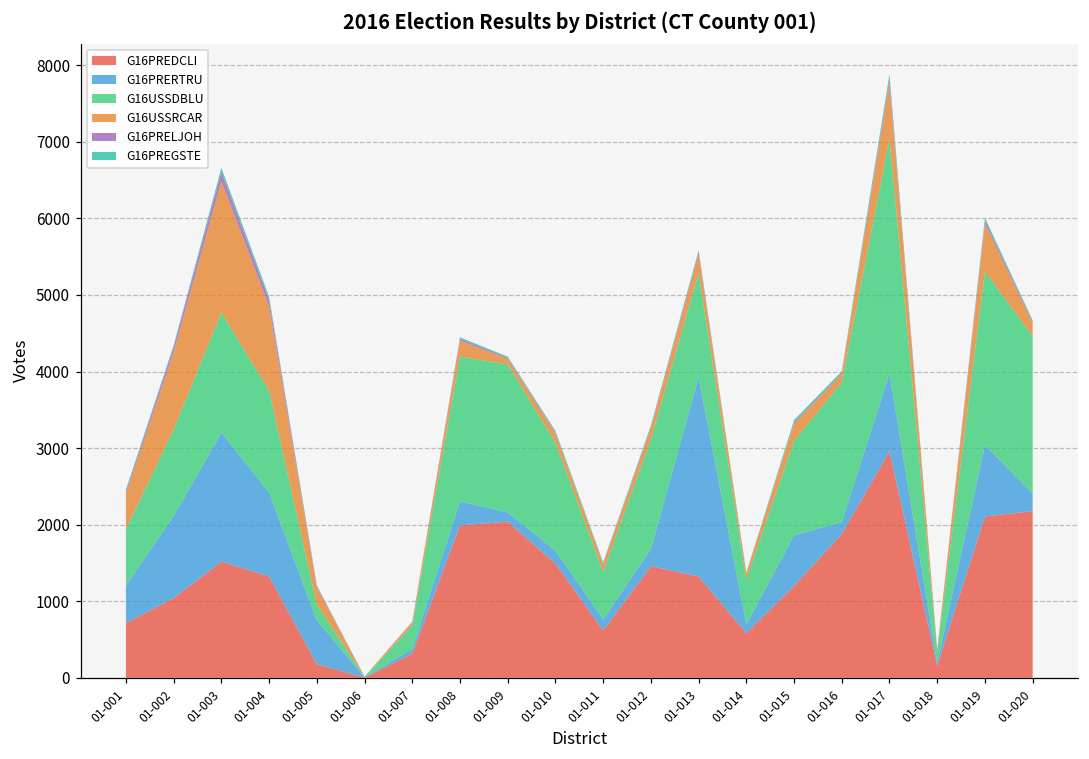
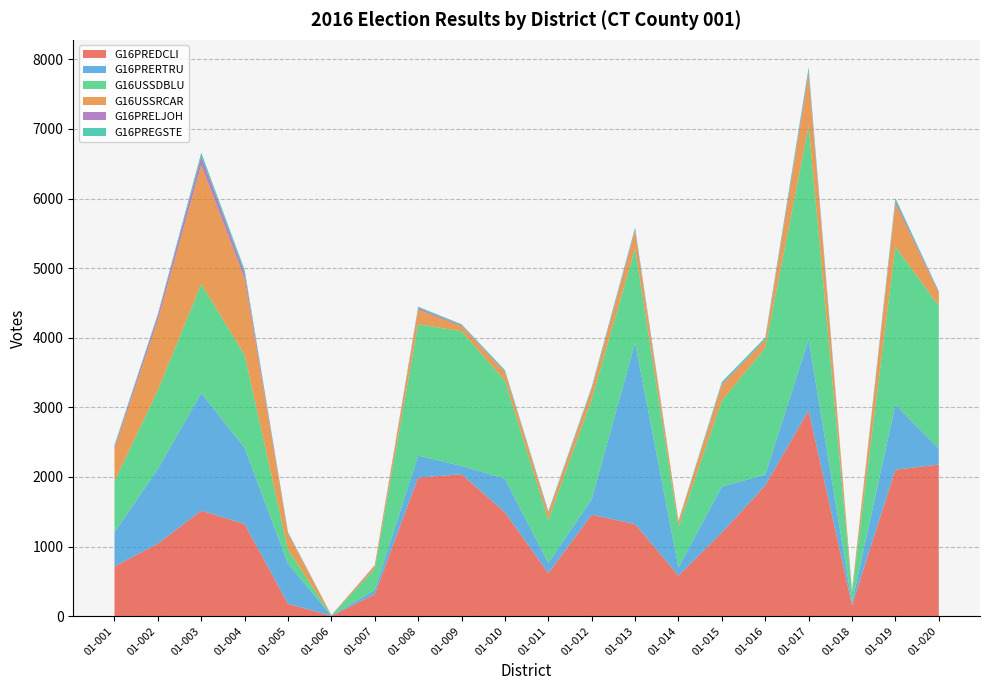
G16PRERTRU, 01-010: 200 -> 500
